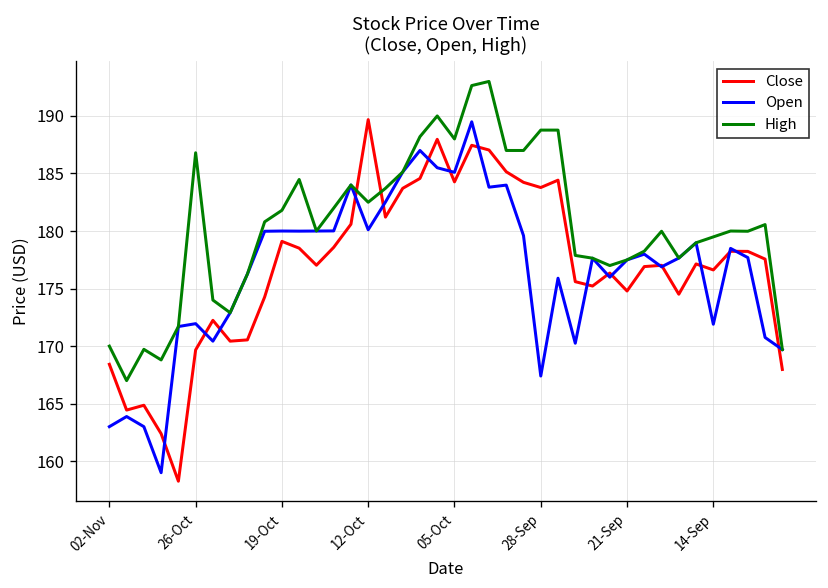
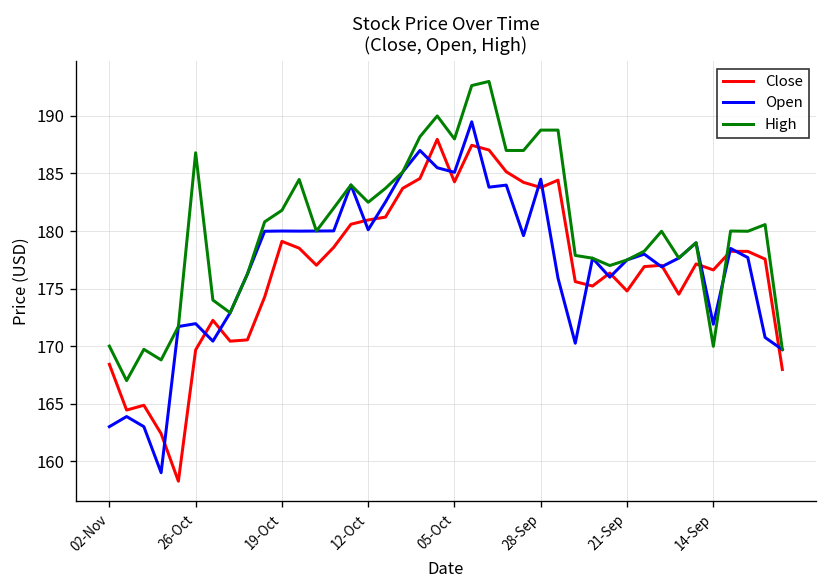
Close, 12-Oct: 190 -> 181
Open, 28-Sep: 167 -> 185
High, 14-Sep: 179 -> 170
